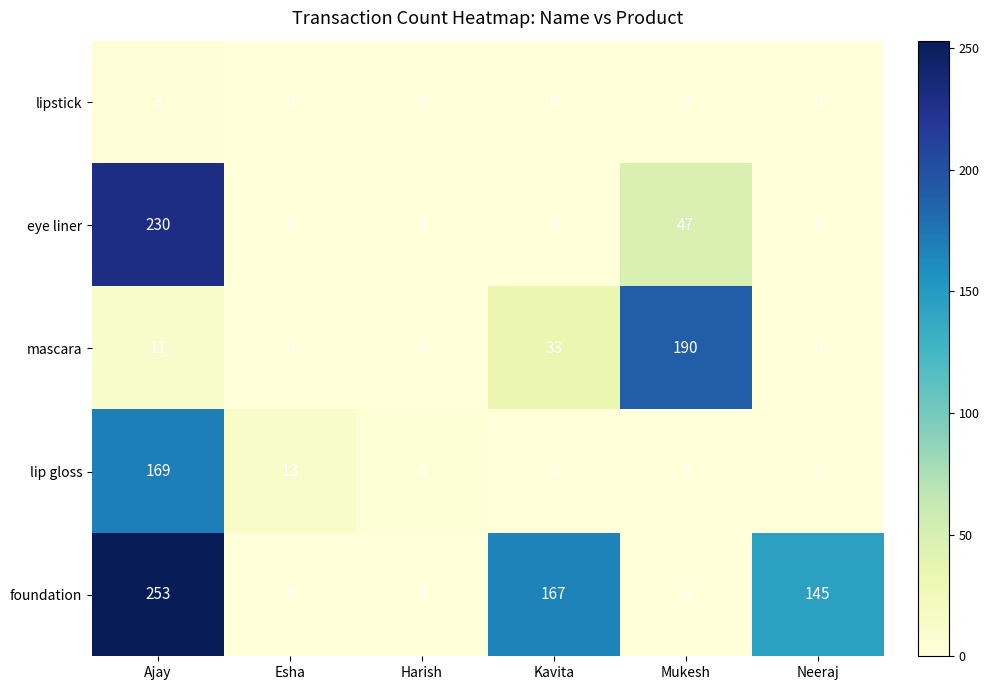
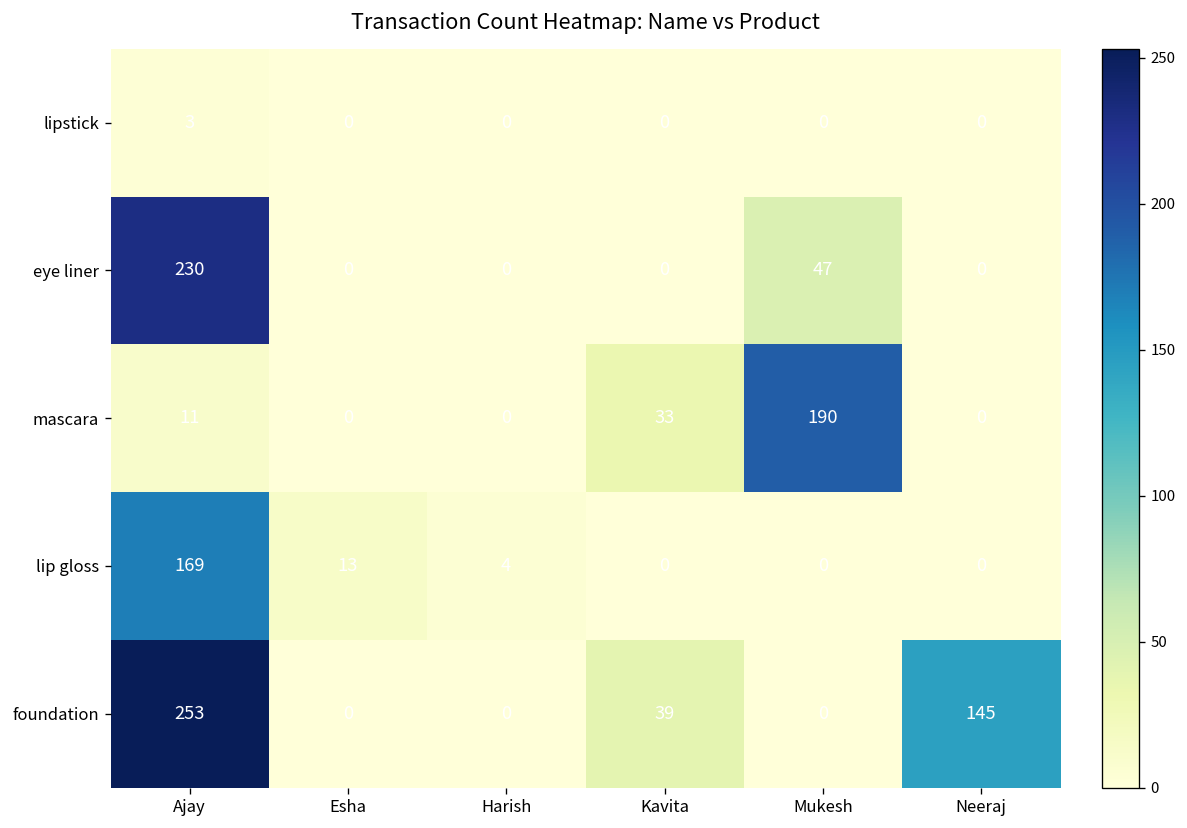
foundation, Kavita: 167 -> 39
